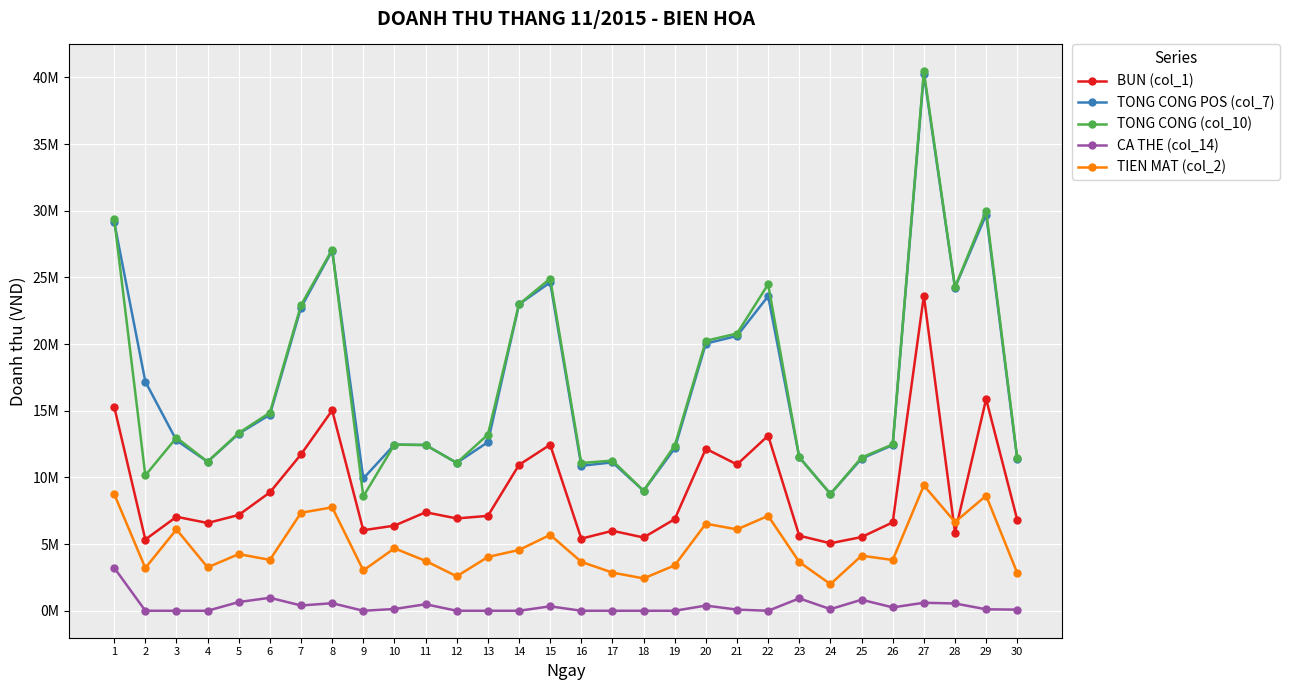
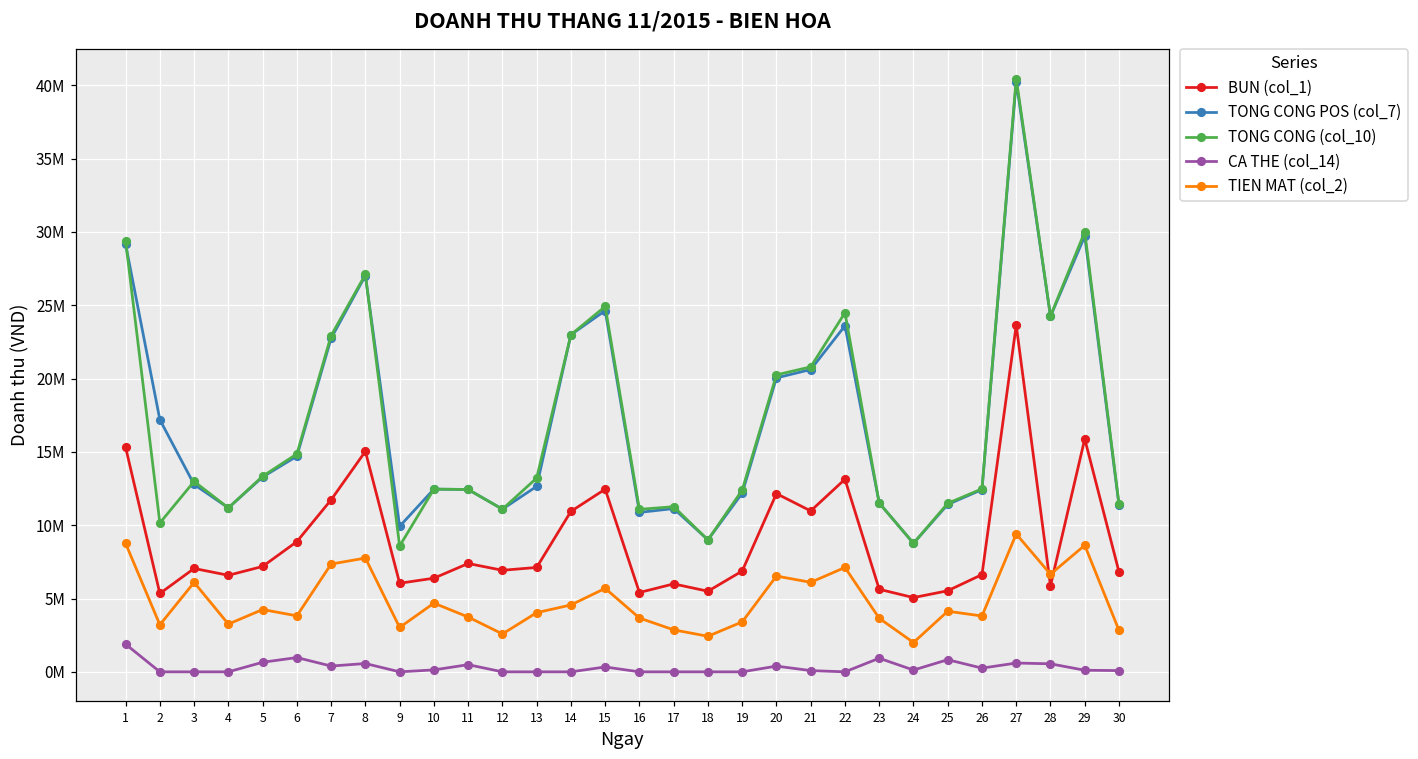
CA THE (col_14), 1: 3200000 -> 1900000
